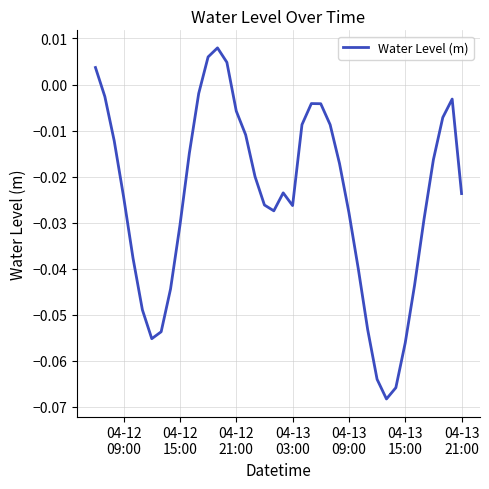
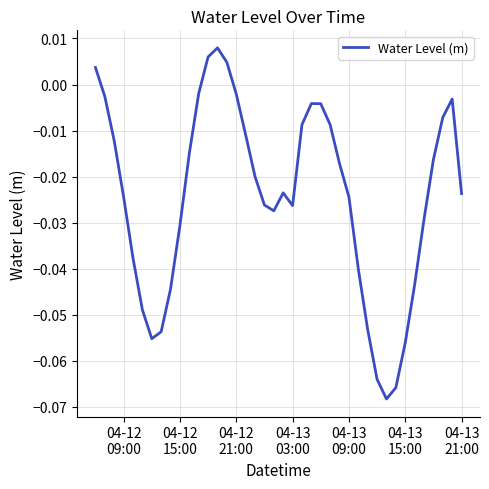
04-12 21:00: -0.006 -> -0.002
04-13 09:00: -0.028 -> -0.024
